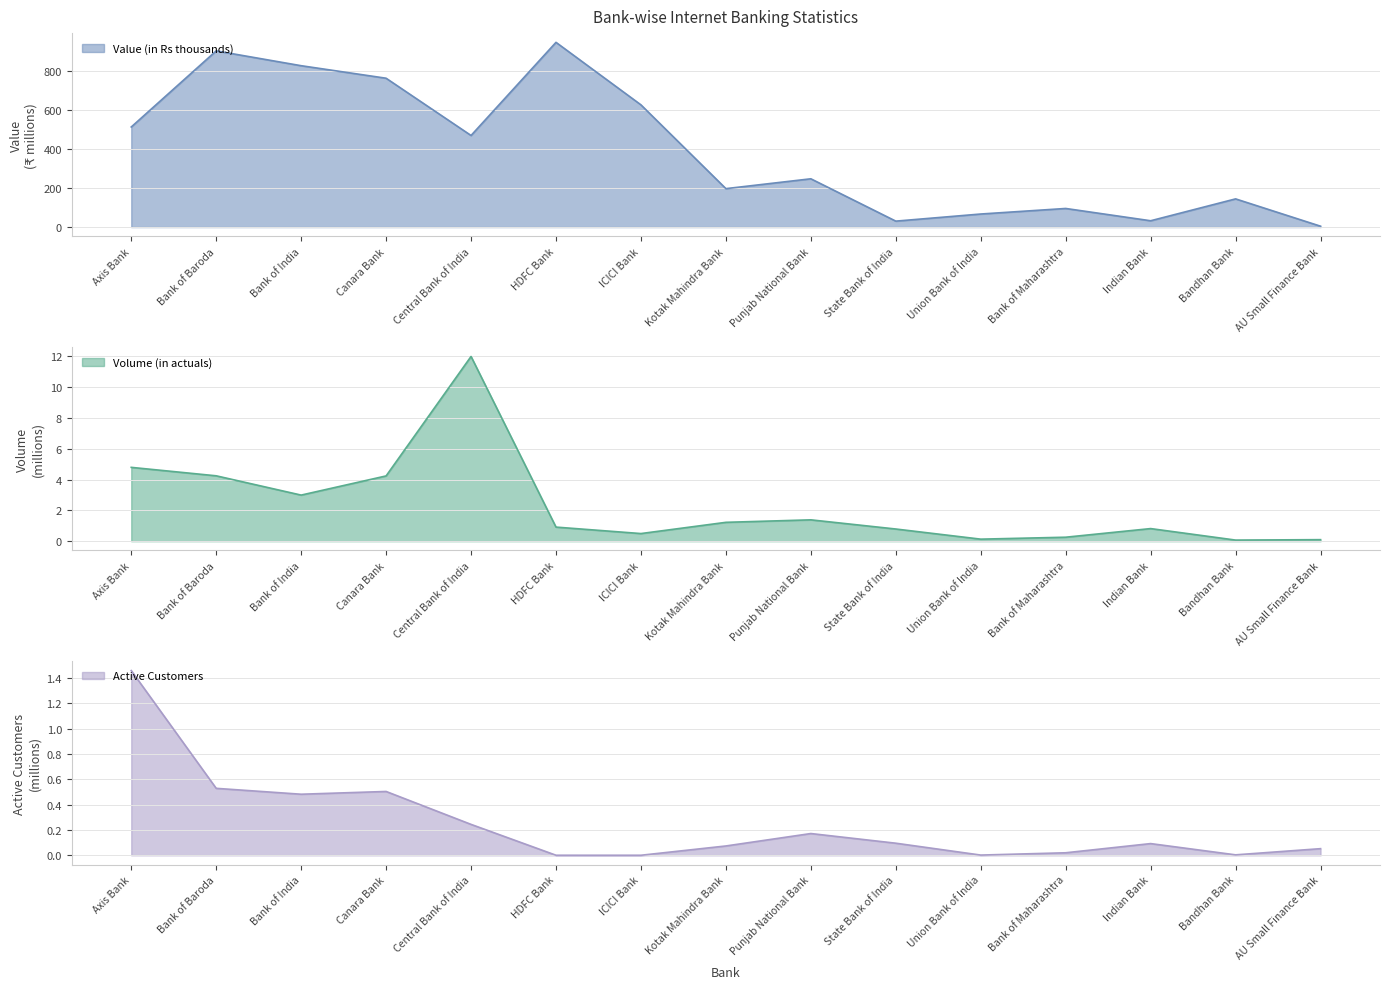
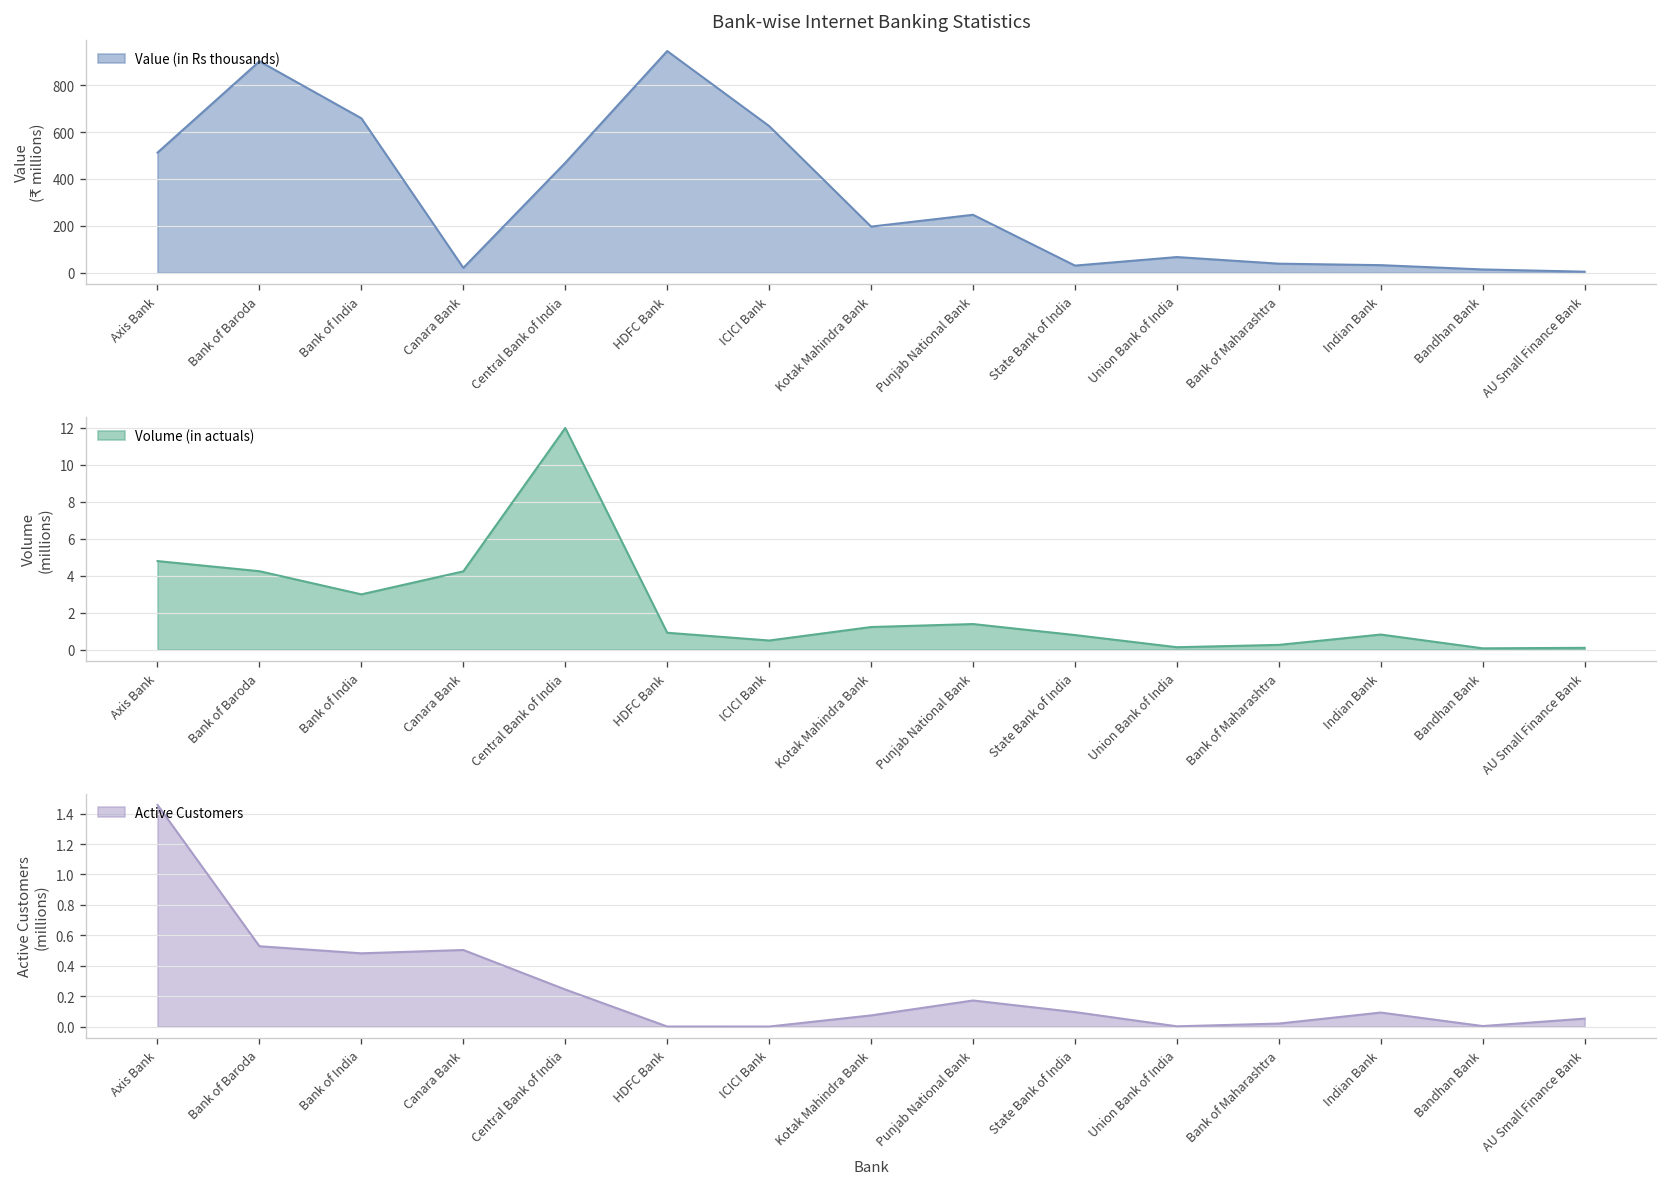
Bank-wise Internet Banking Statistics, Bank of India: 830 -> 660
Bank-wise Internet Banking Statistics, Canara Bank: 760 -> 20
Bank-wise Internet Banking Statistics, Bank of Maharashtra: 100 -> 40
Bank-wise Internet Banking Statistics, Bandhan Bank: 140 -> 10
